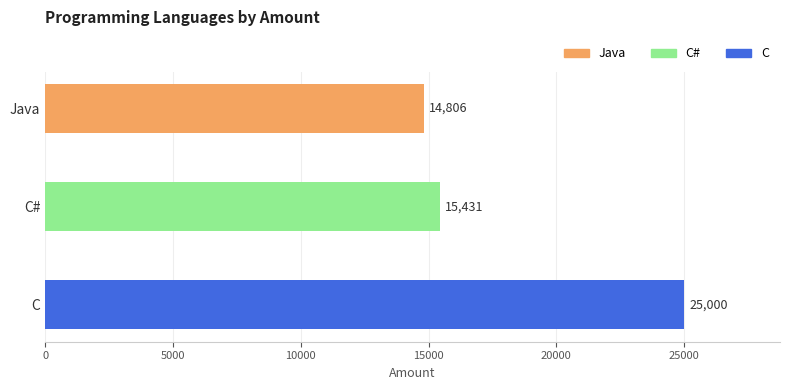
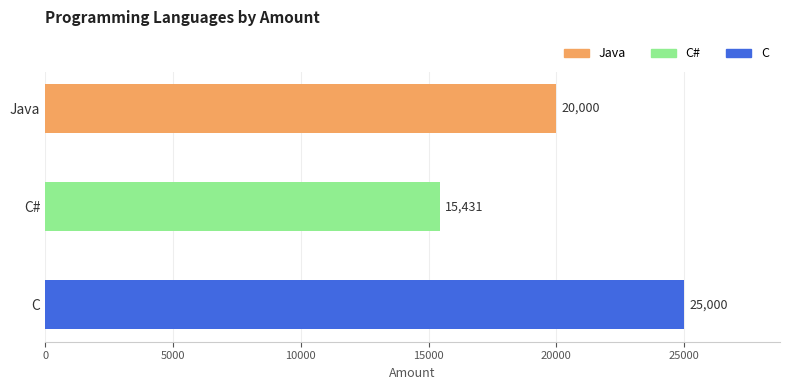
Java: 14,806 -> 20,000
